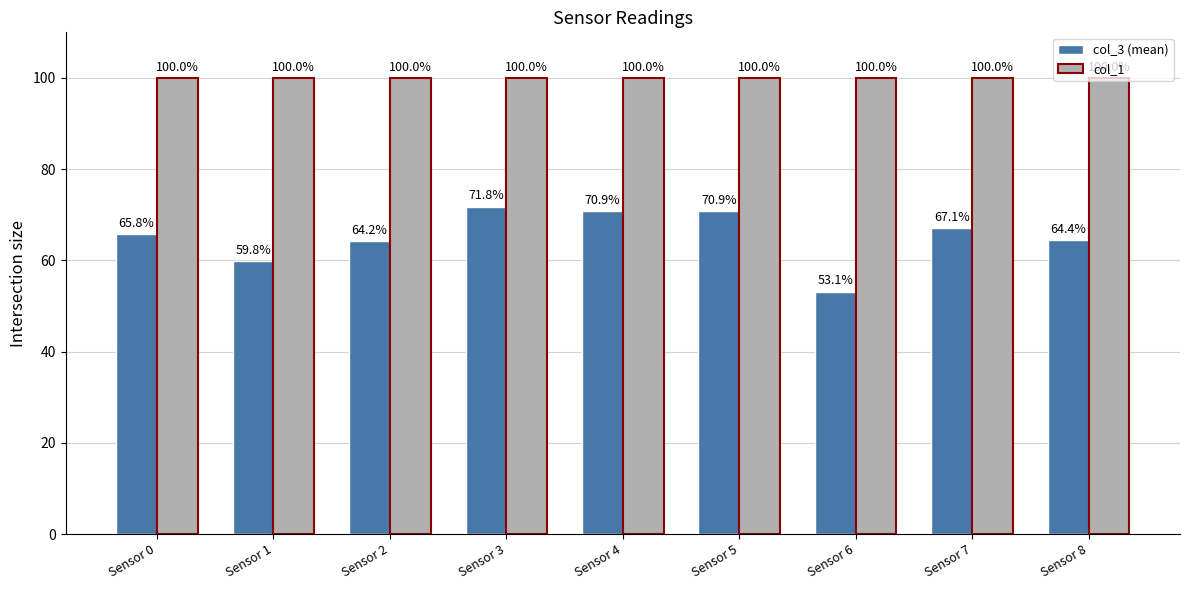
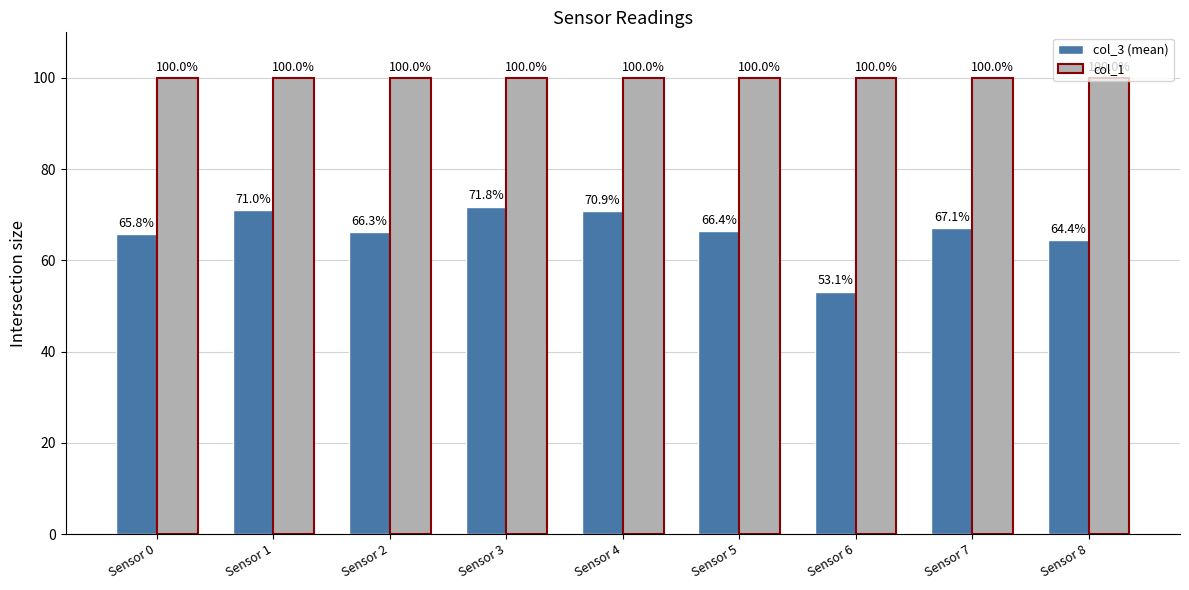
col_3 (mean), Sensor 1: 59.8% -> 71.0%
col_3 (mean), Sensor 2: 64.2% -> 66.3%
col_3 (mean), Sensor 5: 70.9% -> 66.4%
